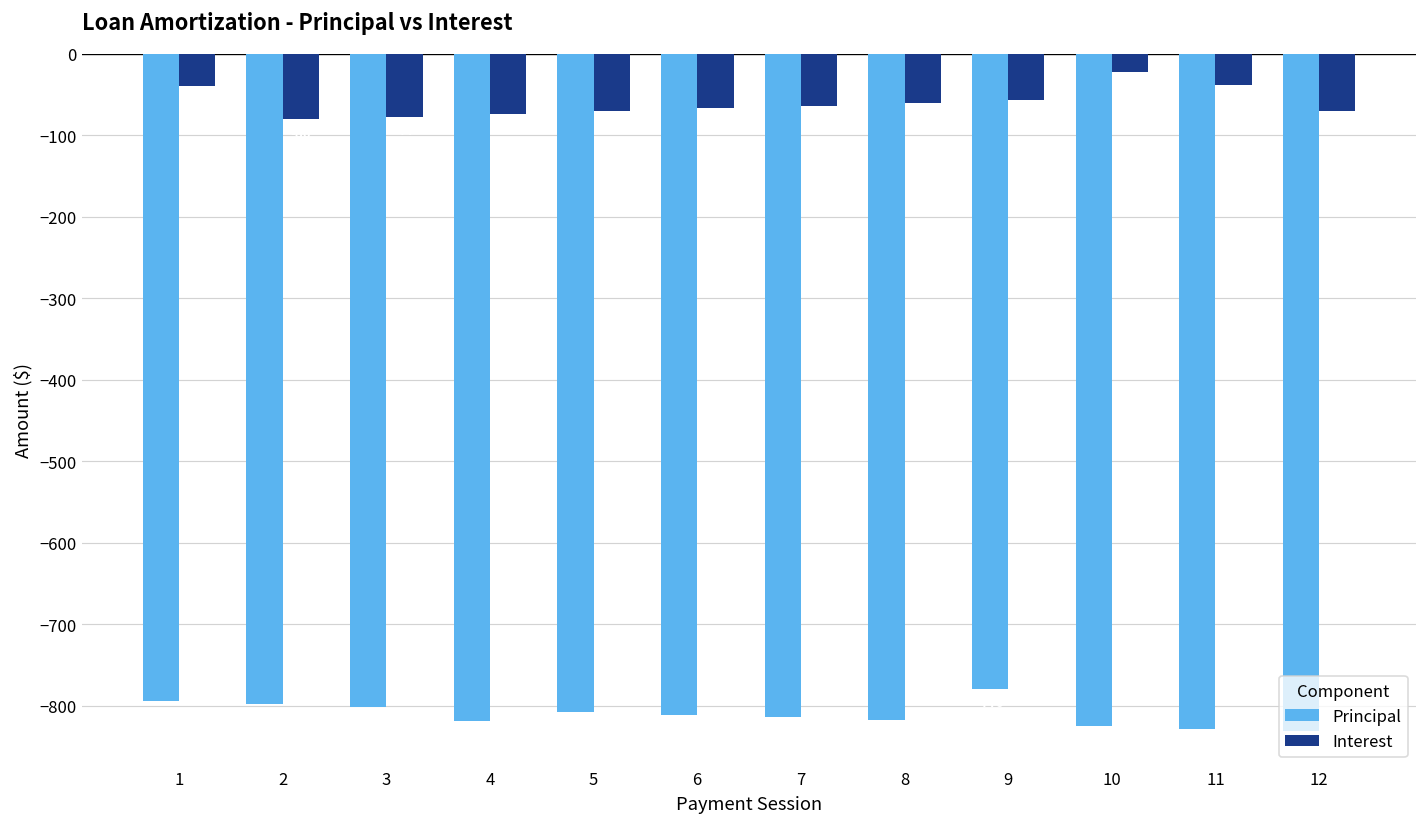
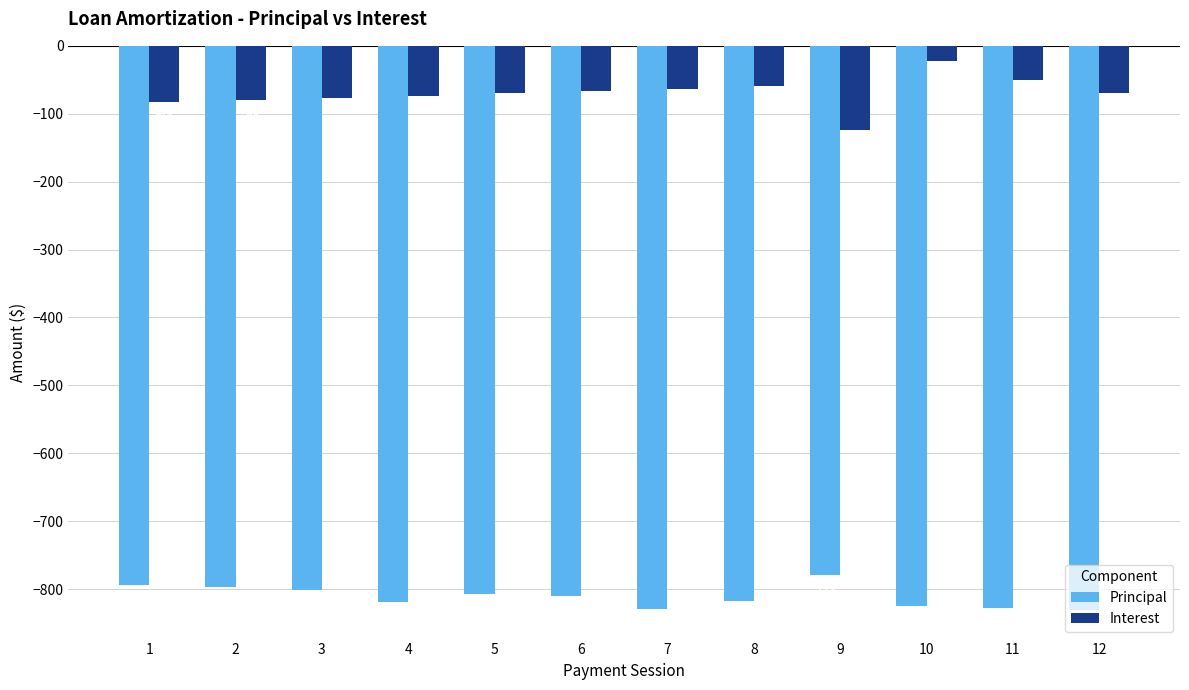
Interest, 1: -40 -> -80
Principal, 7: -810 -> -830
Interest, 9: -60 -> -120
Interest, 11: -40 -> -50
